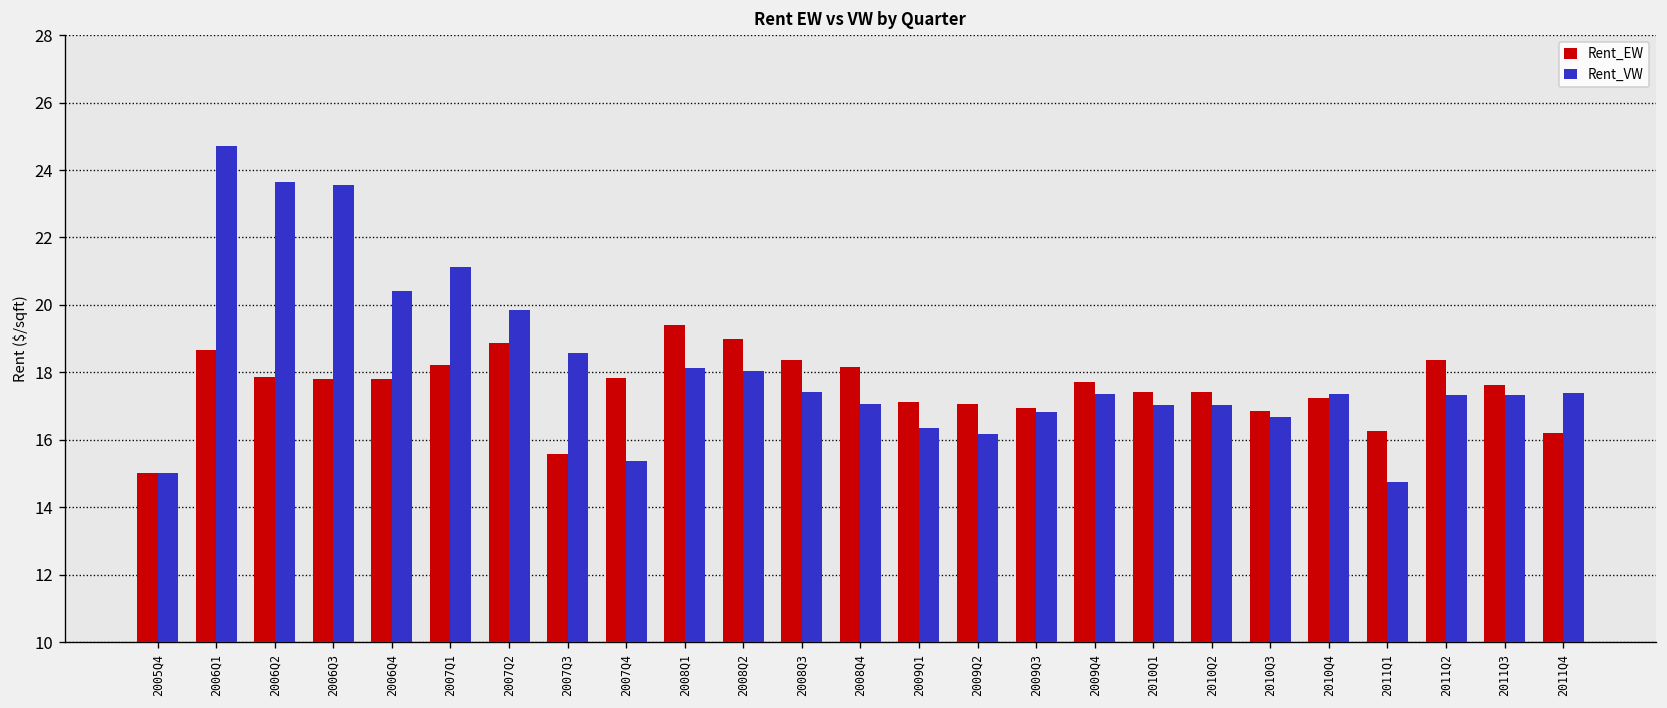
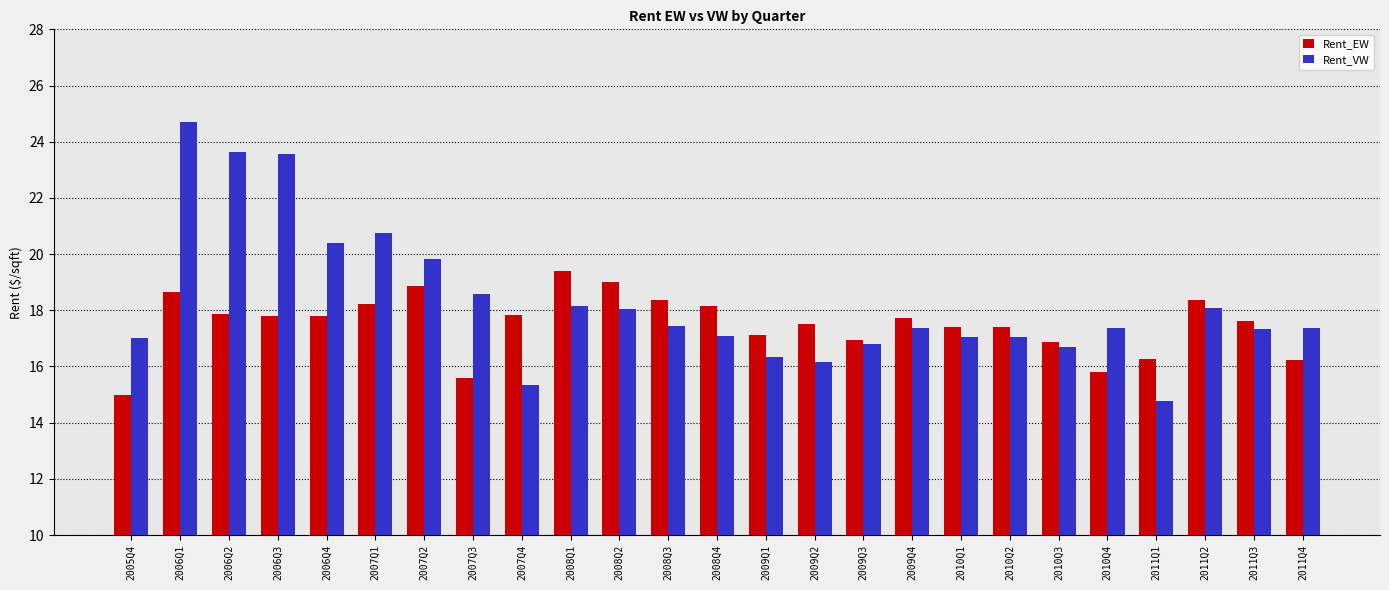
Rent_VW, 2005Q4: 15 -> 17
Rent_VW, 2007Q1: 21.1 -> 20.8
Rent_EW, 2009Q2: 17.1 -> 17.5
Rent_EW, 2010Q4: 17.2 -> 15.8
Rent_VW, 2011Q2: 17.3 -> 18.1
